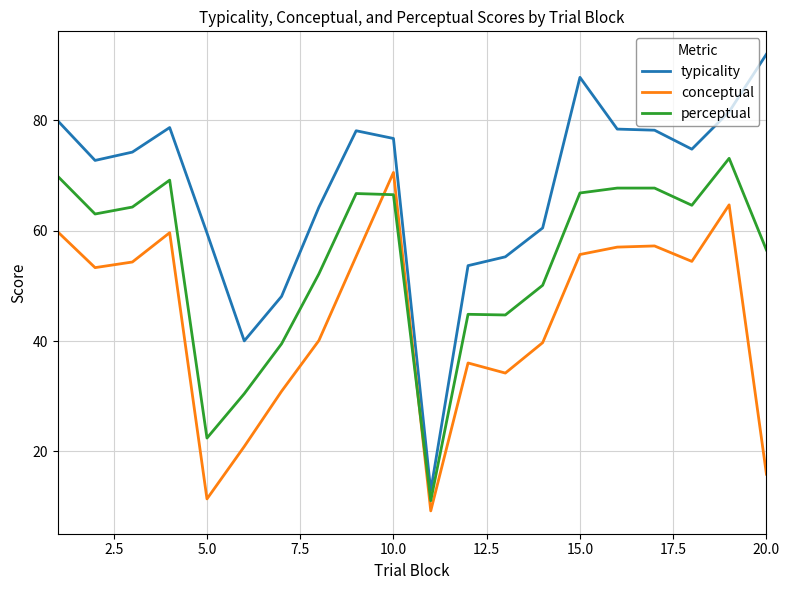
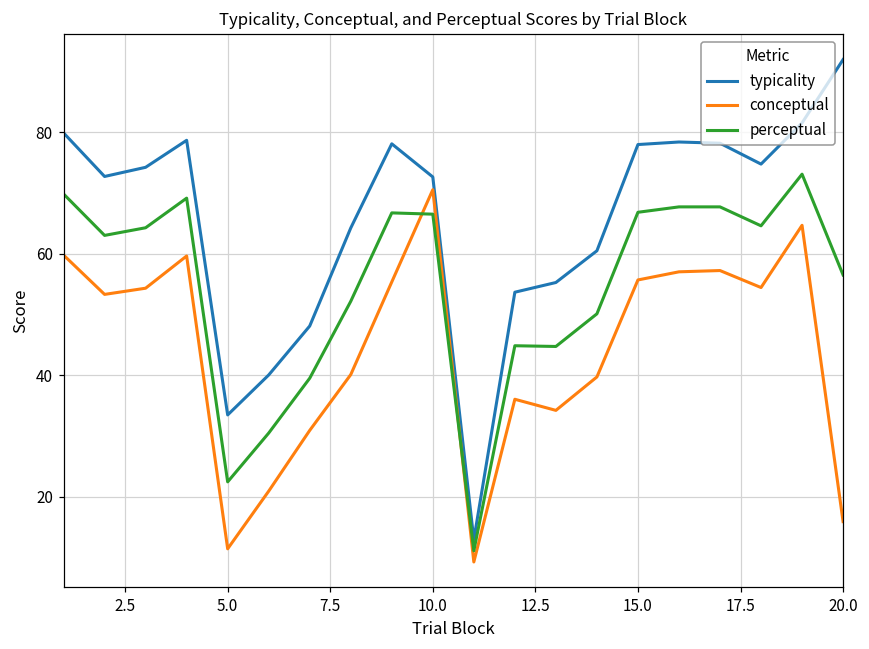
typicality, 5.0: 60 -> 33
typicality, 10.0: 77 -> 73
typicality, 15.0: 88 -> 78
